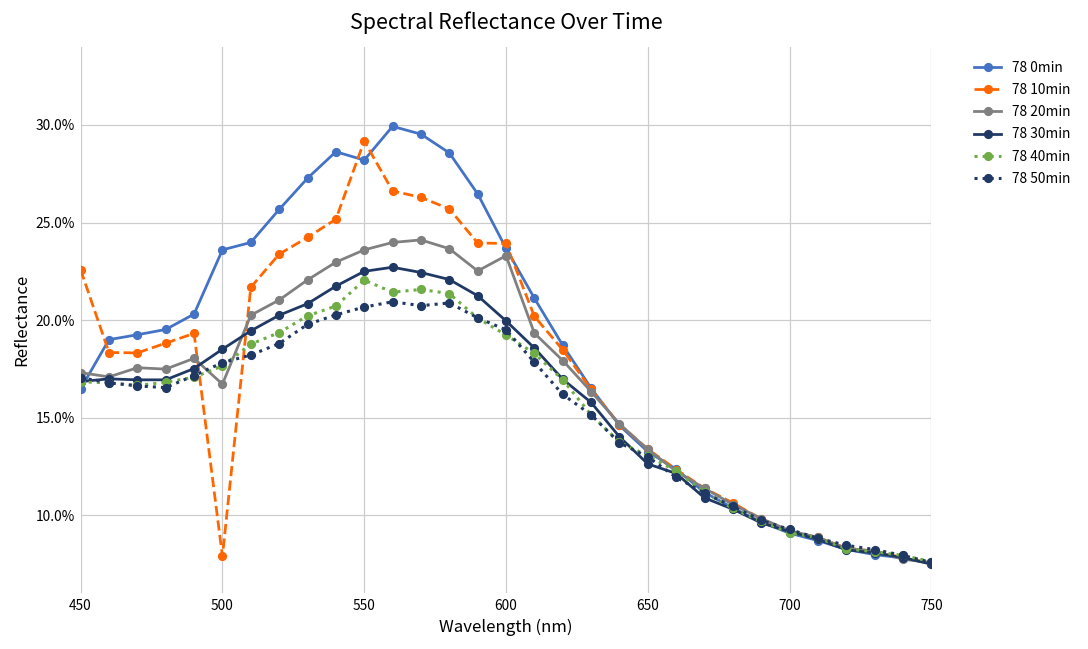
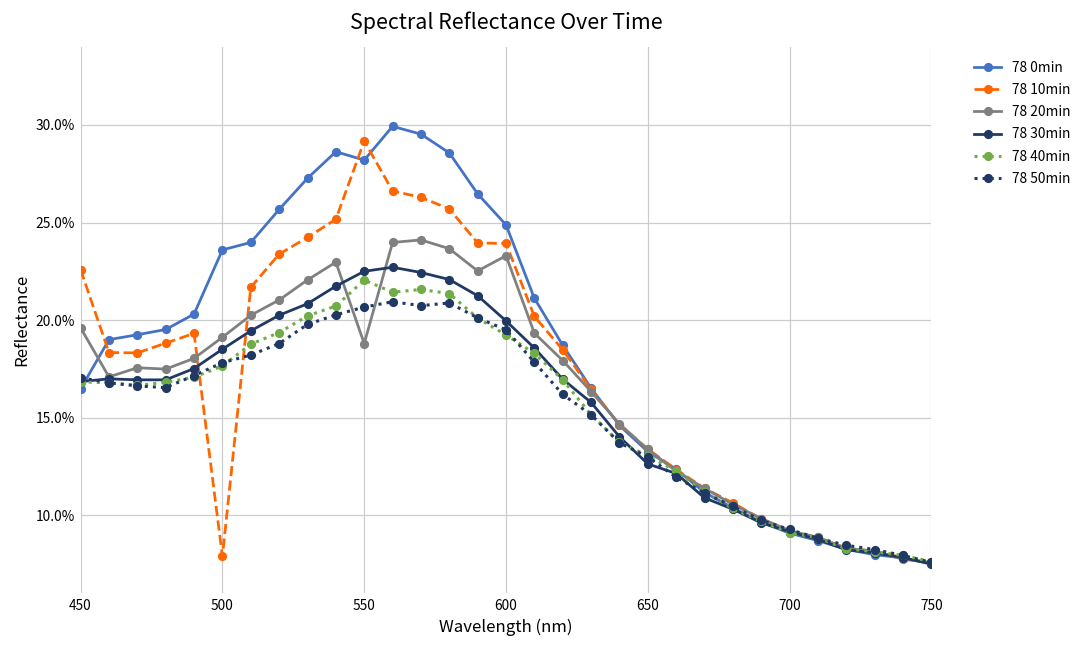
78 20min, 450: 17.3% -> 19.6%
78 20min, 500: 16.7% -> 19.1%
78 20min, 550: 23.6% -> 18.8%
78 0min, 600: 23.7% -> 24.9%
